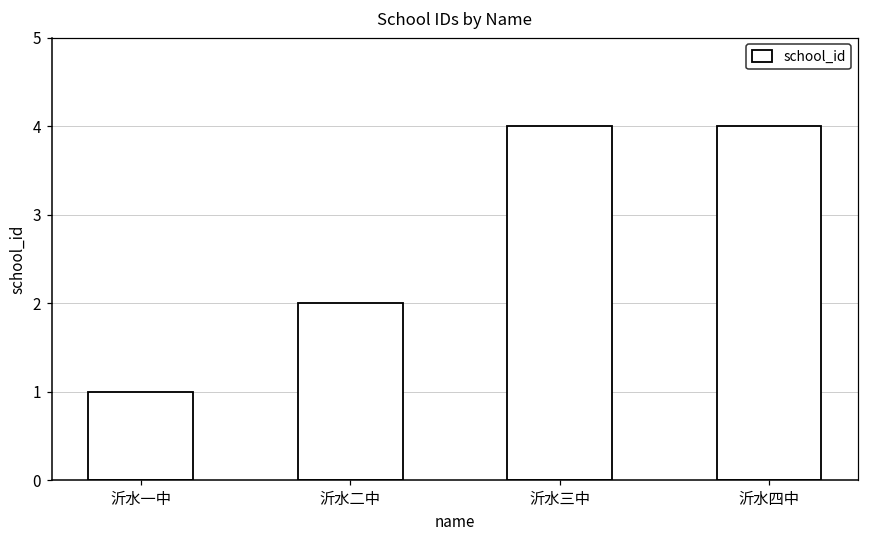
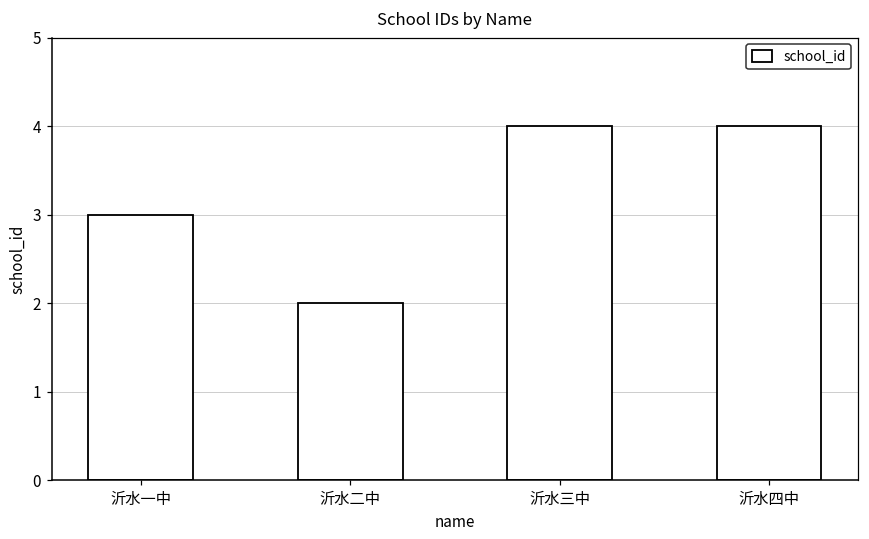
沂水一中: 1 -> 3
